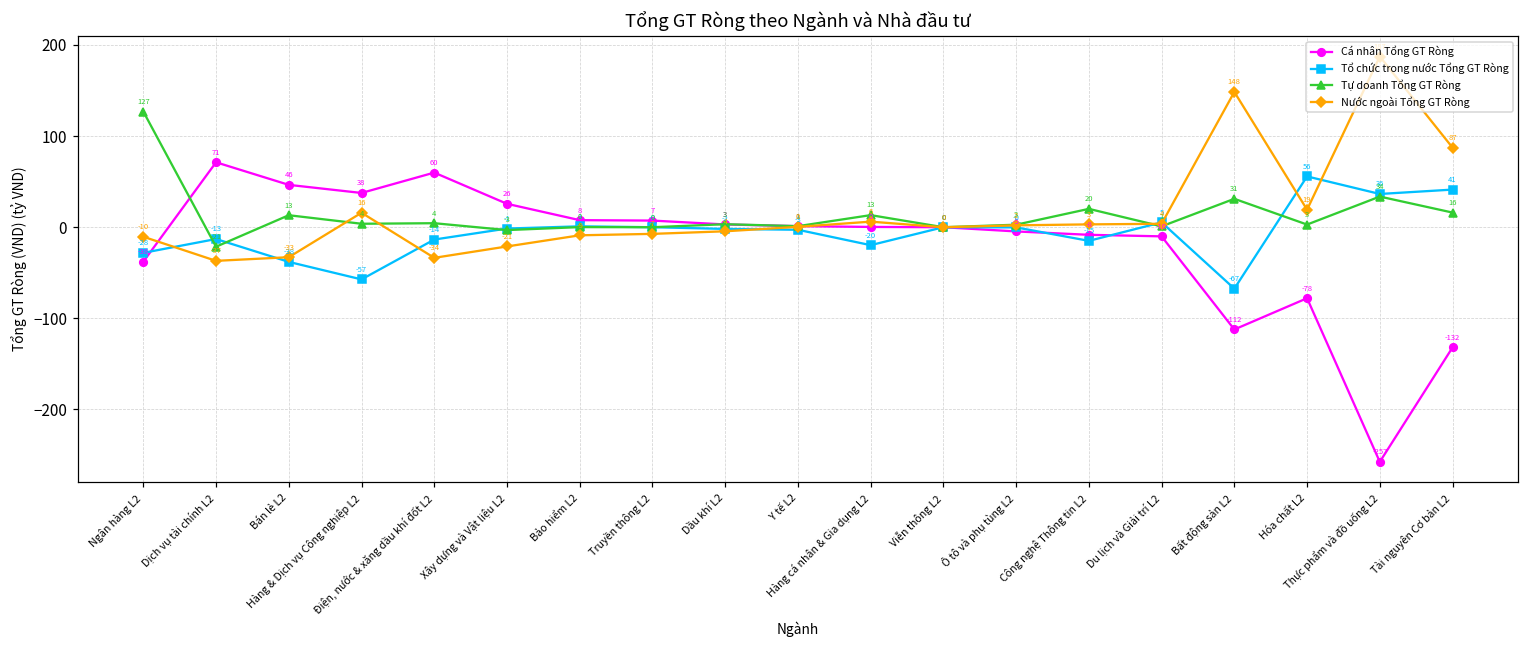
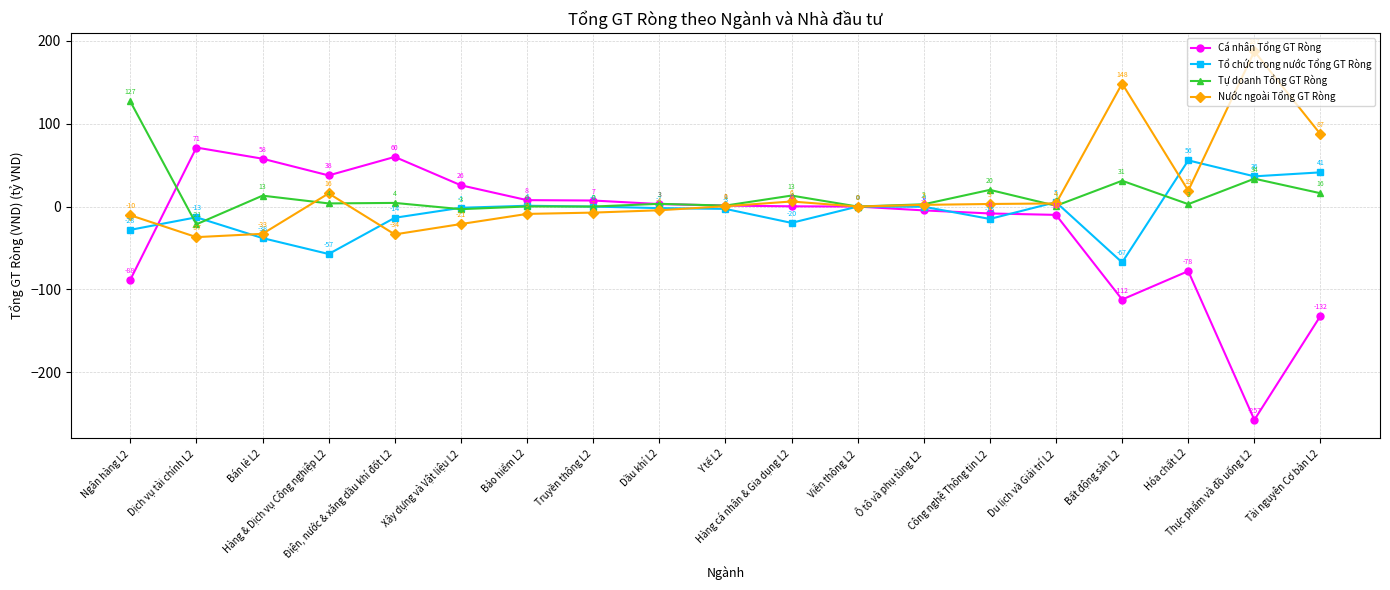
Cá nhân Tổng GT Ròng, Ngân hàng L2: -38 -> -88
Cá nhân Tổng GT Ròng, Bán lẻ L2: 46 -> 58
